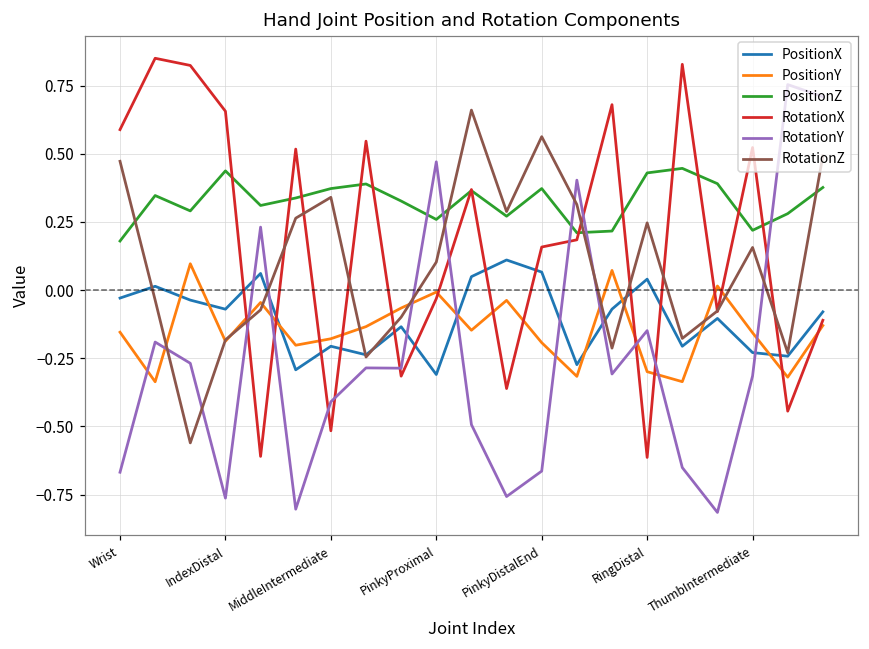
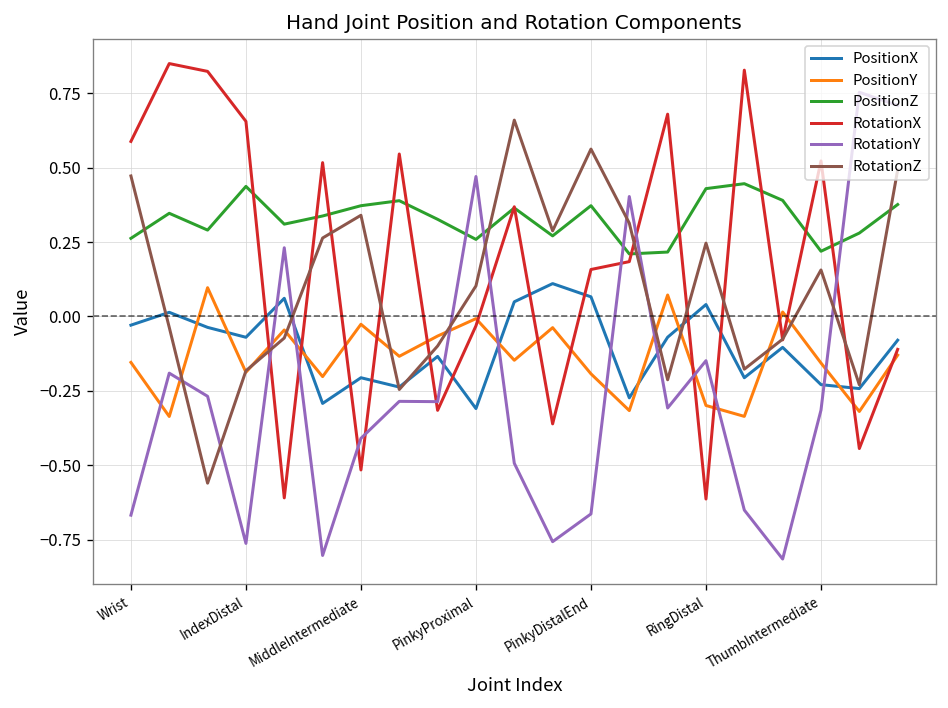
PositionZ, Wrist: 0.18 -> 0.26
PositionY, MiddleIntermediate: -0.18 -> -0.03
